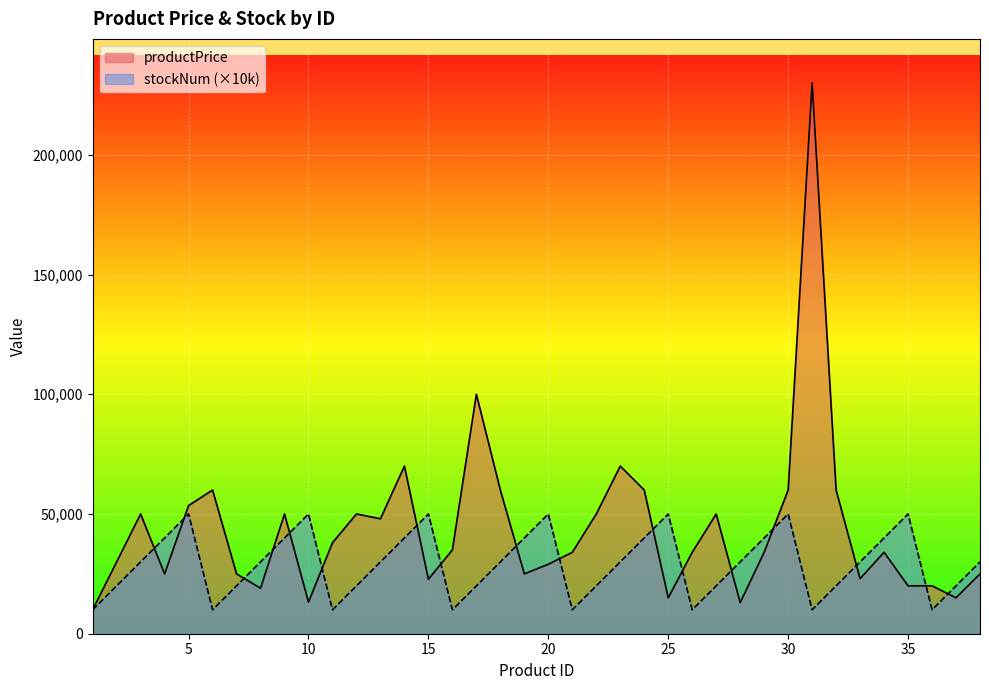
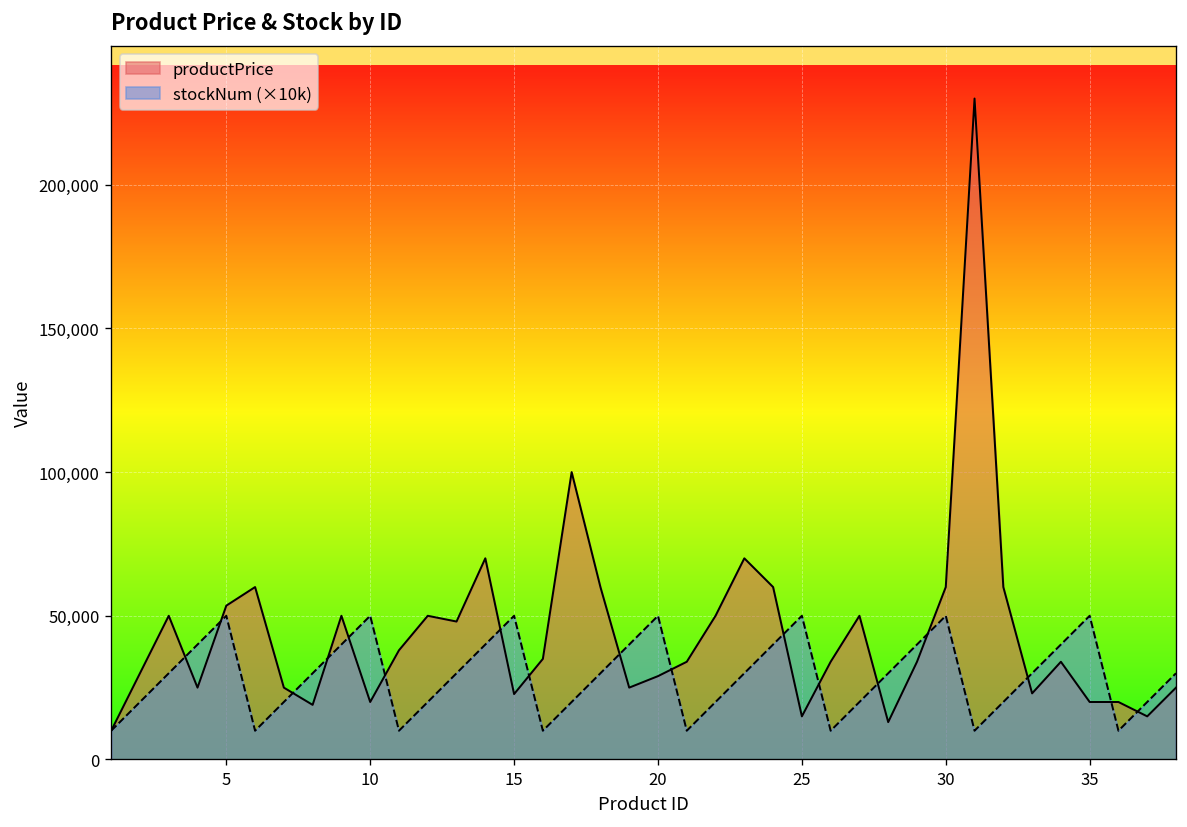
productPrice, 10: 13,000 -> 20,000
